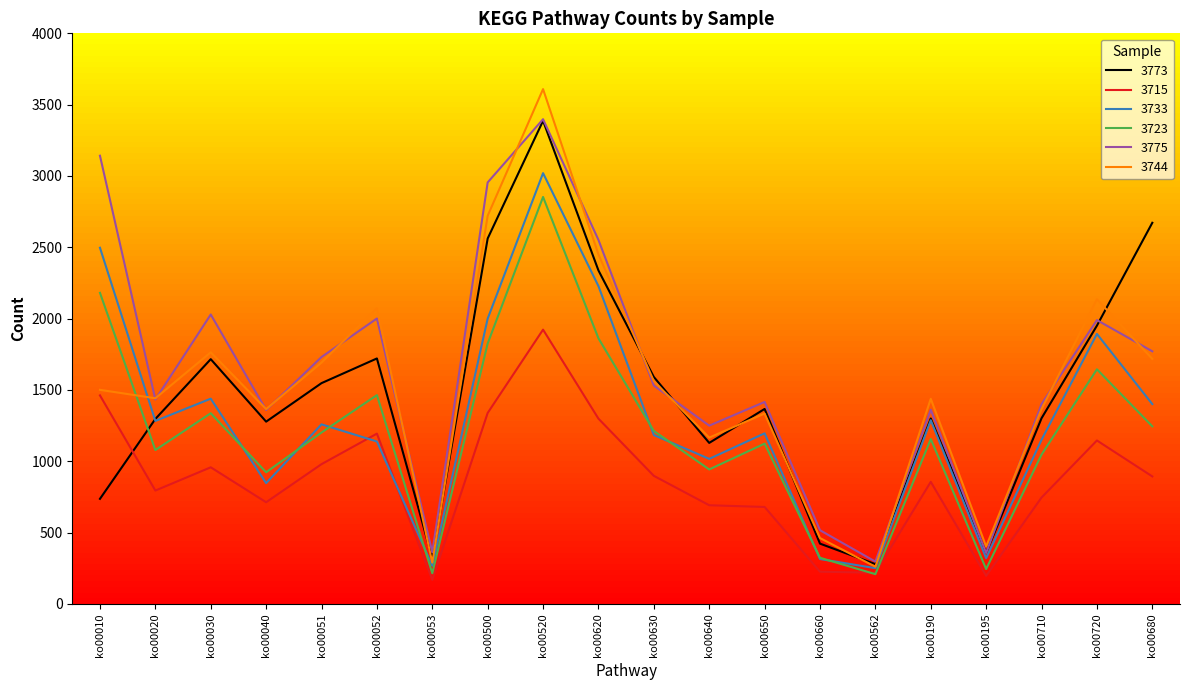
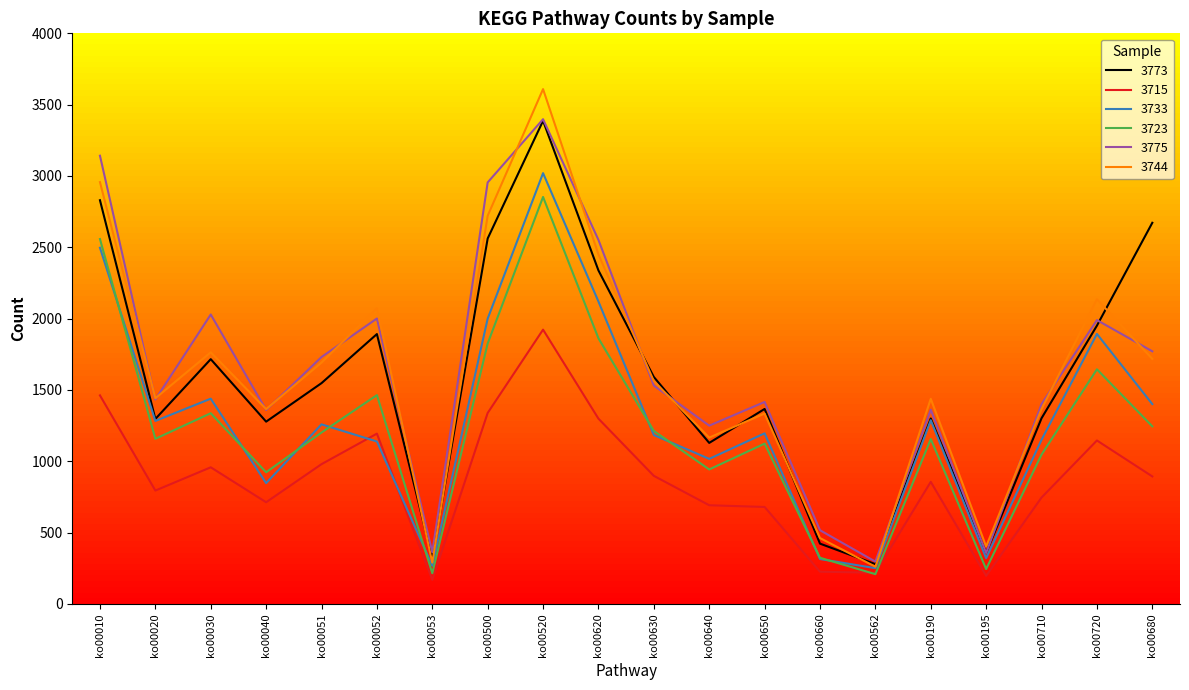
3773, ko00010: 740 -> 2830
3723, ko00010: 2180 -> 2560
3744, ko00010: 1500 -> 2960
3723, ko00020: 1080 -> 1160
3773, ko00052: 1720 -> 1890
3733, ko00620: 2230 -> 2120
